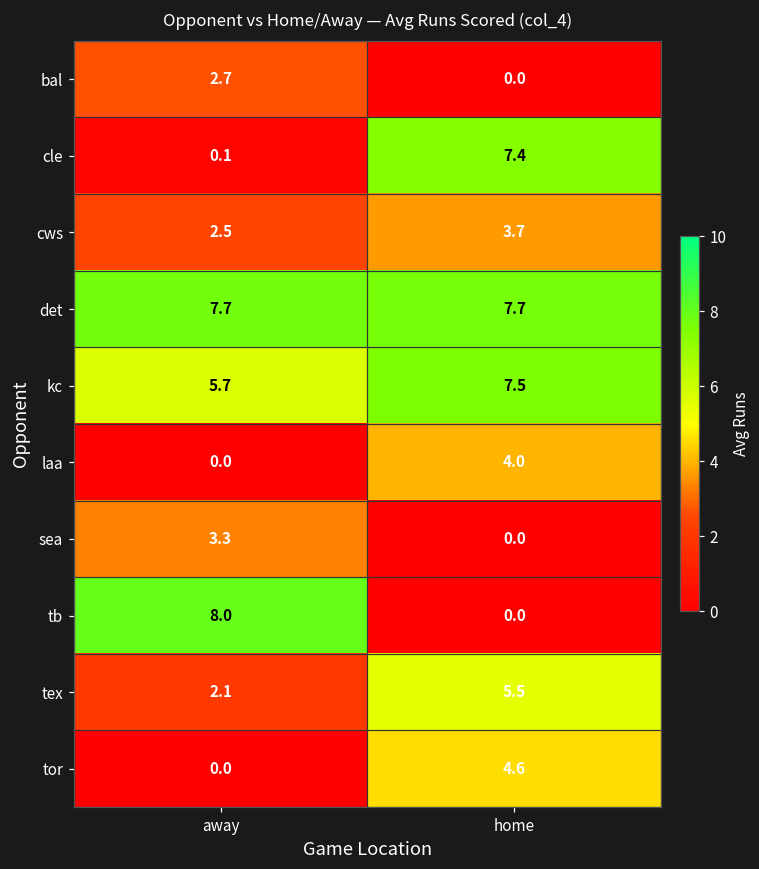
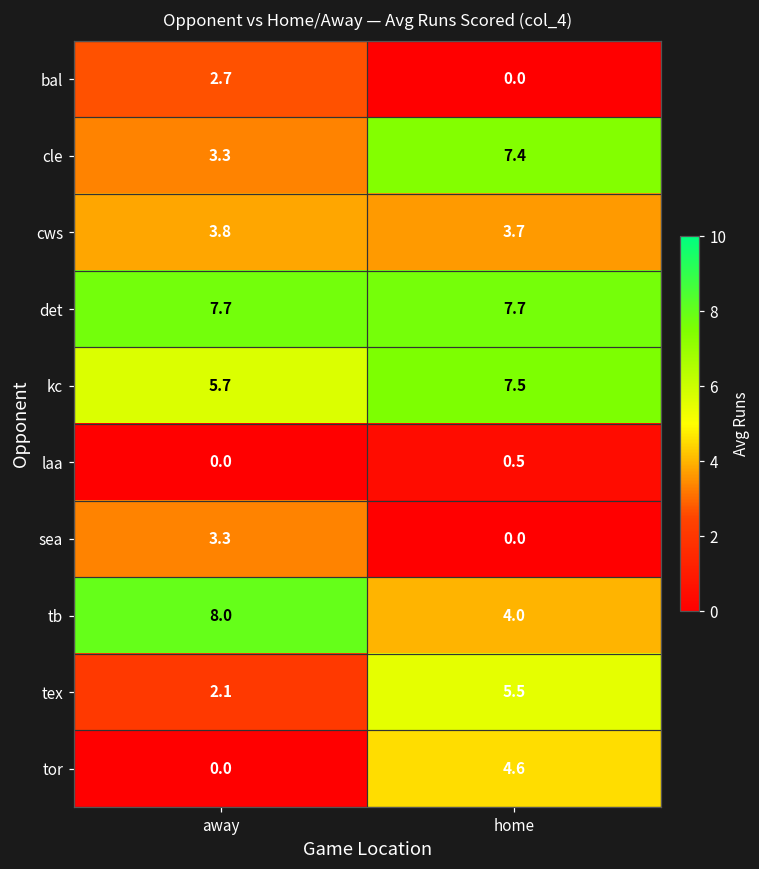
cle, away: 0.1 -> 3.3
cws, away: 2.5 -> 3.8
laa, home: 4.0 -> 0.5
tb, home: 0.0 -> 4.0
